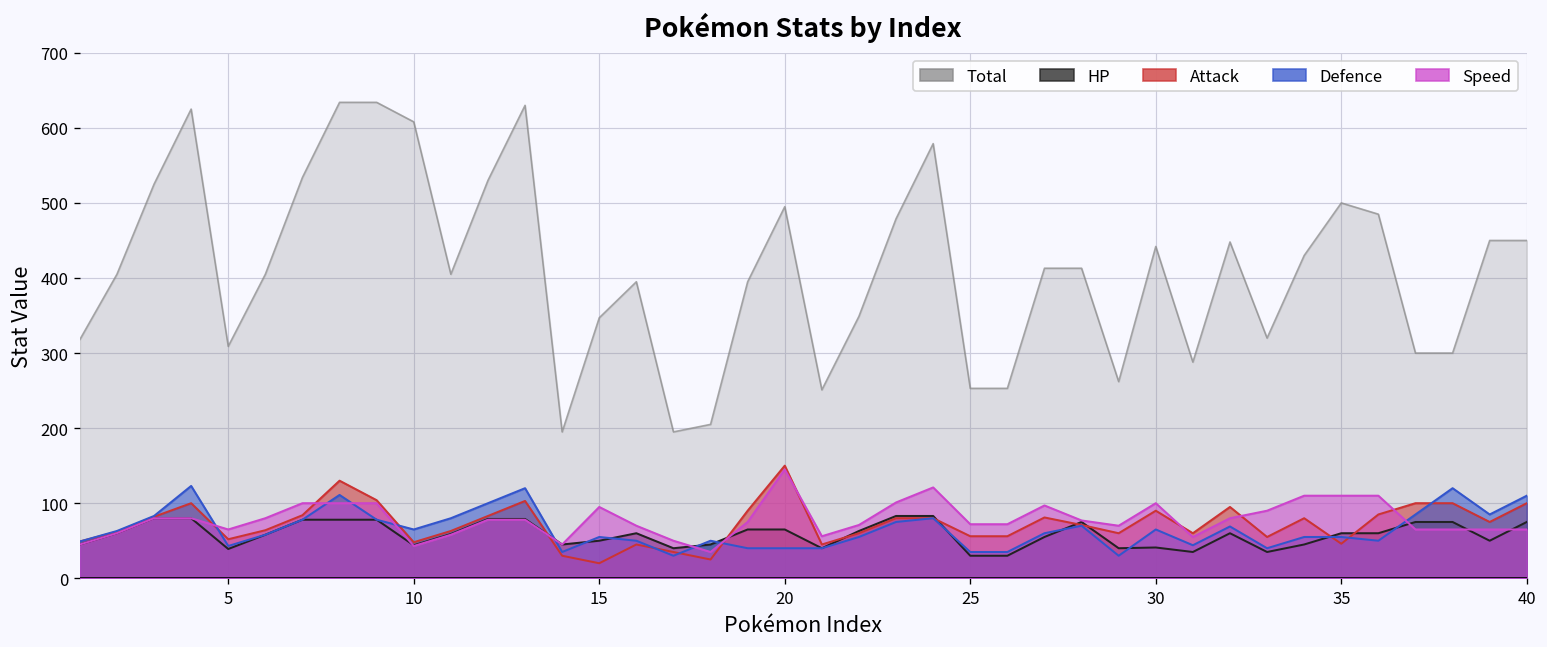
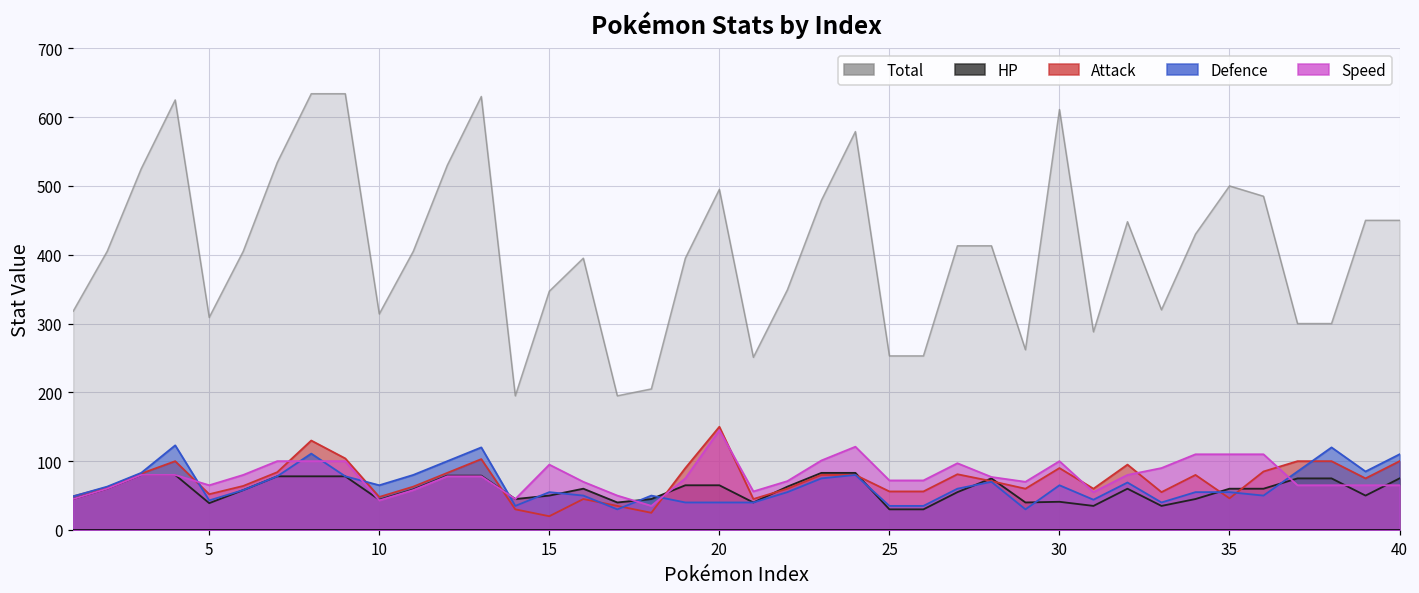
Total, 10: 610 -> 310
Total, 30: 440 -> 610
